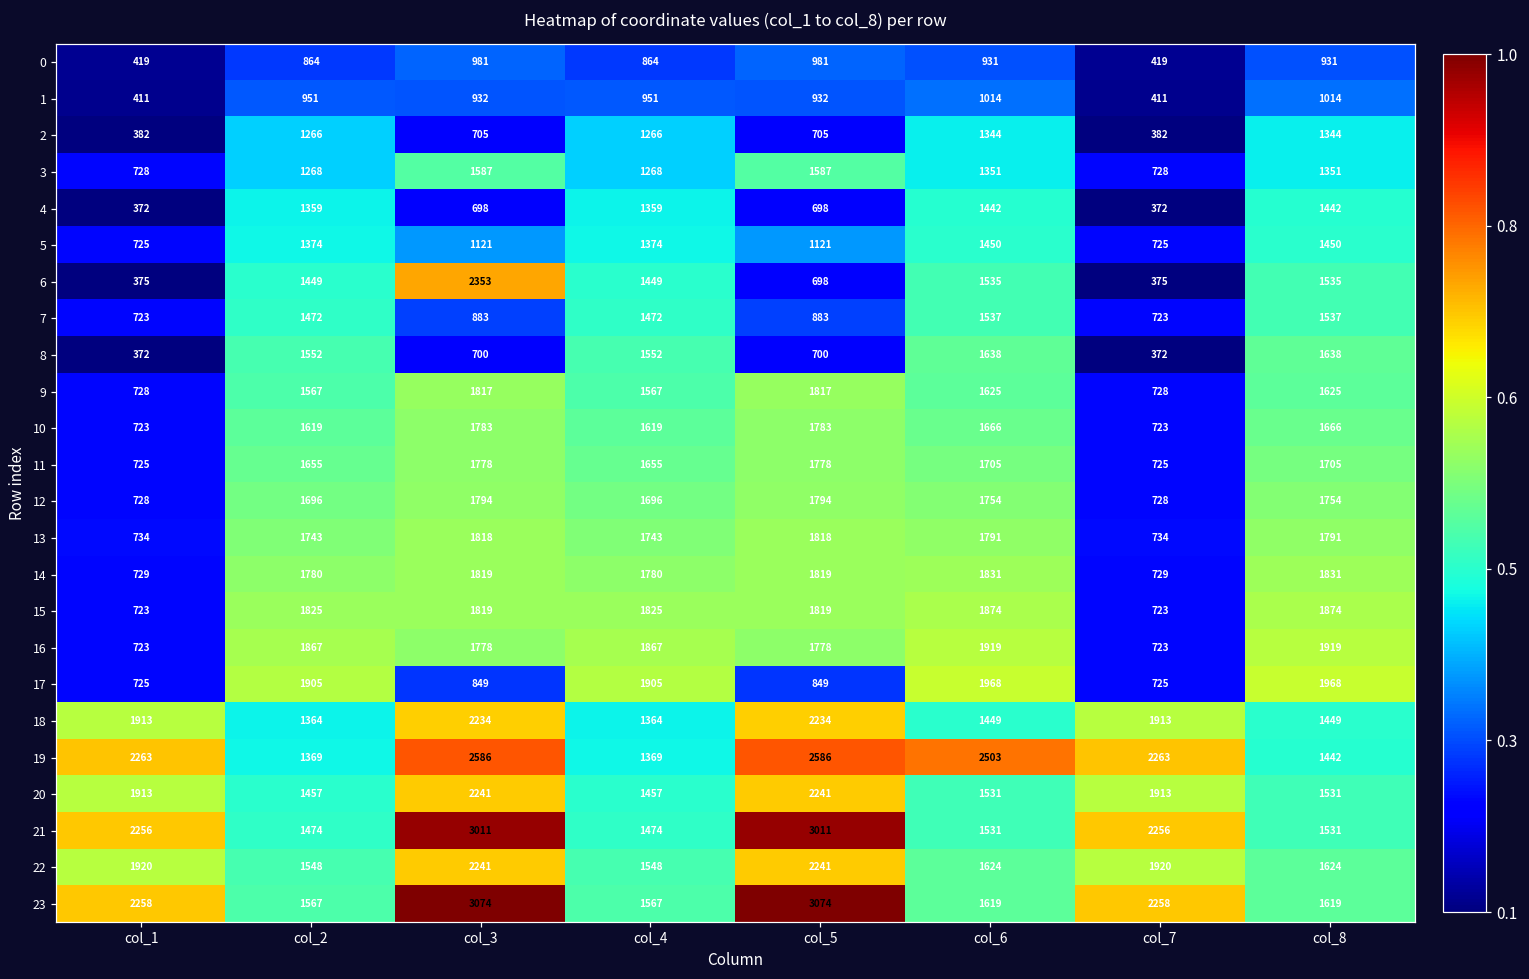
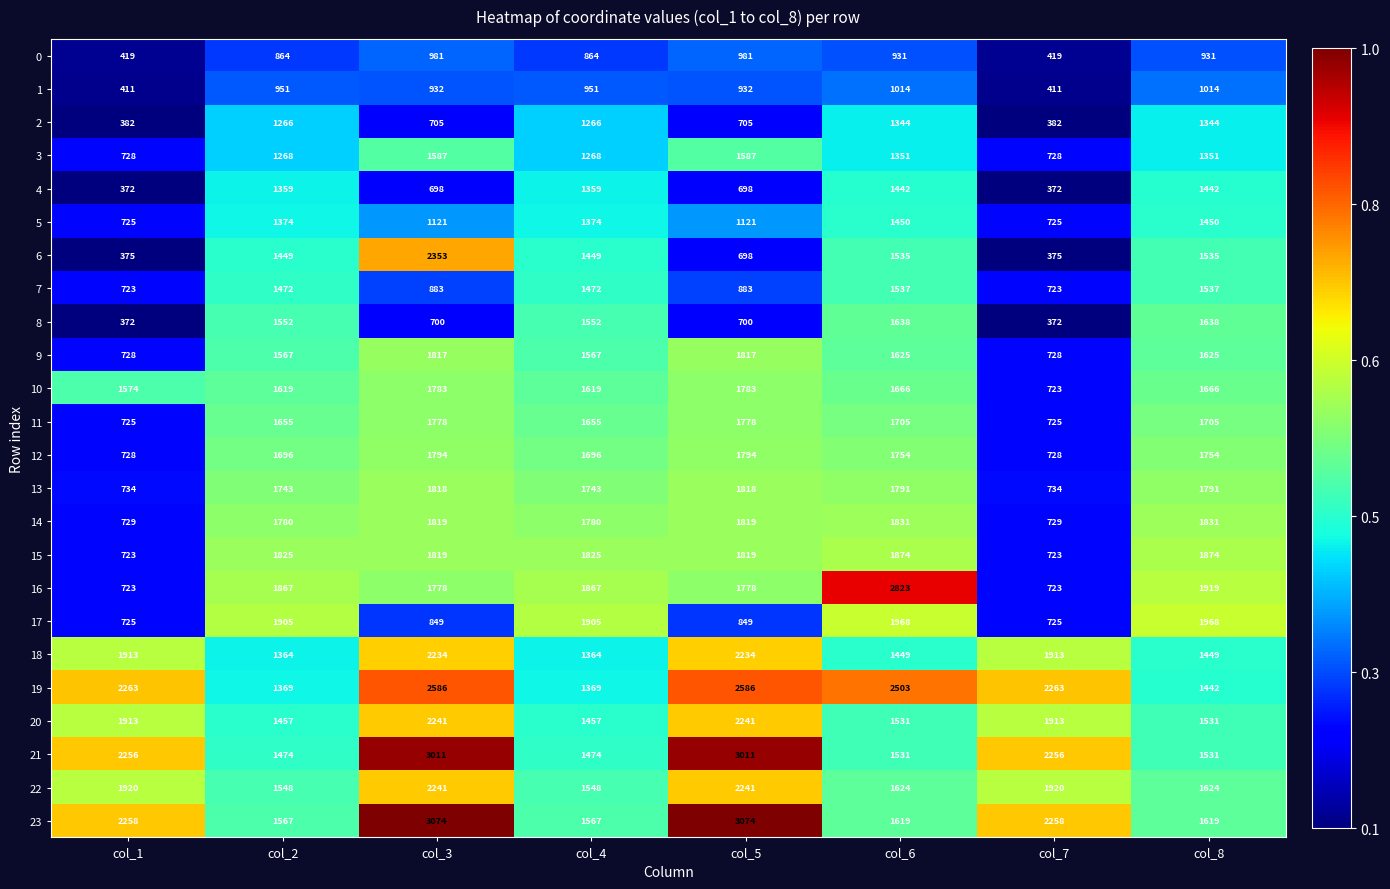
10, col_1: 723 -> 1574
16, col_6: 1919 -> 2823
